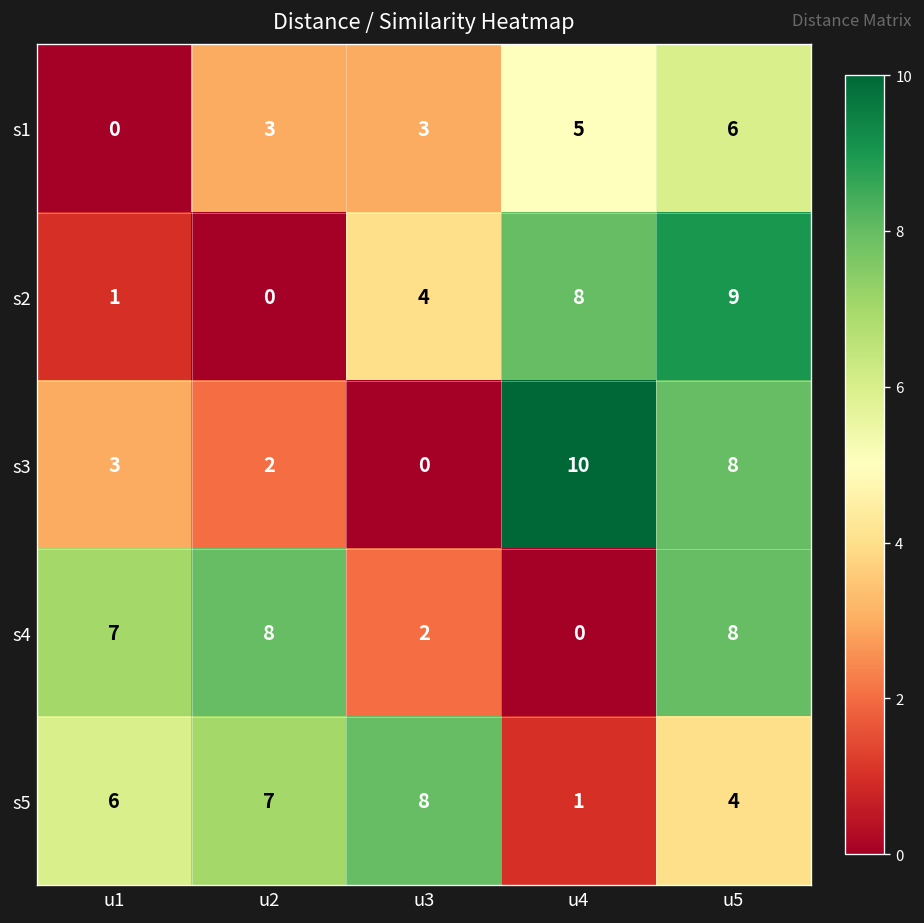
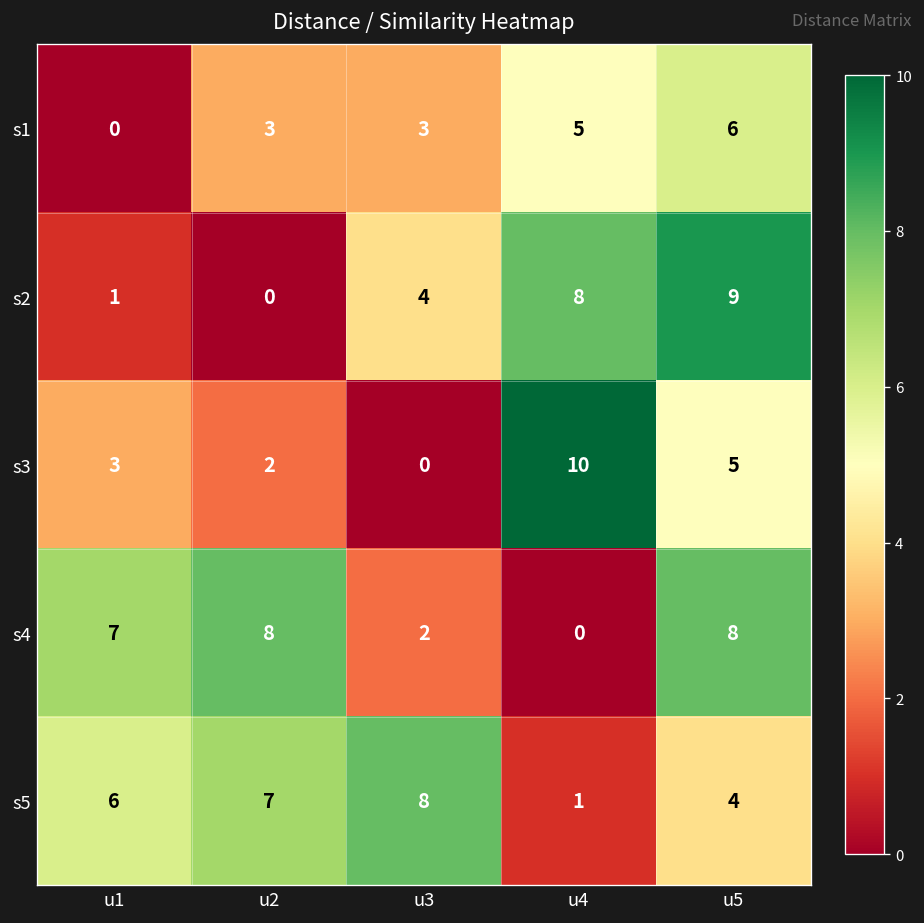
s3, u5: 8 -> 5
